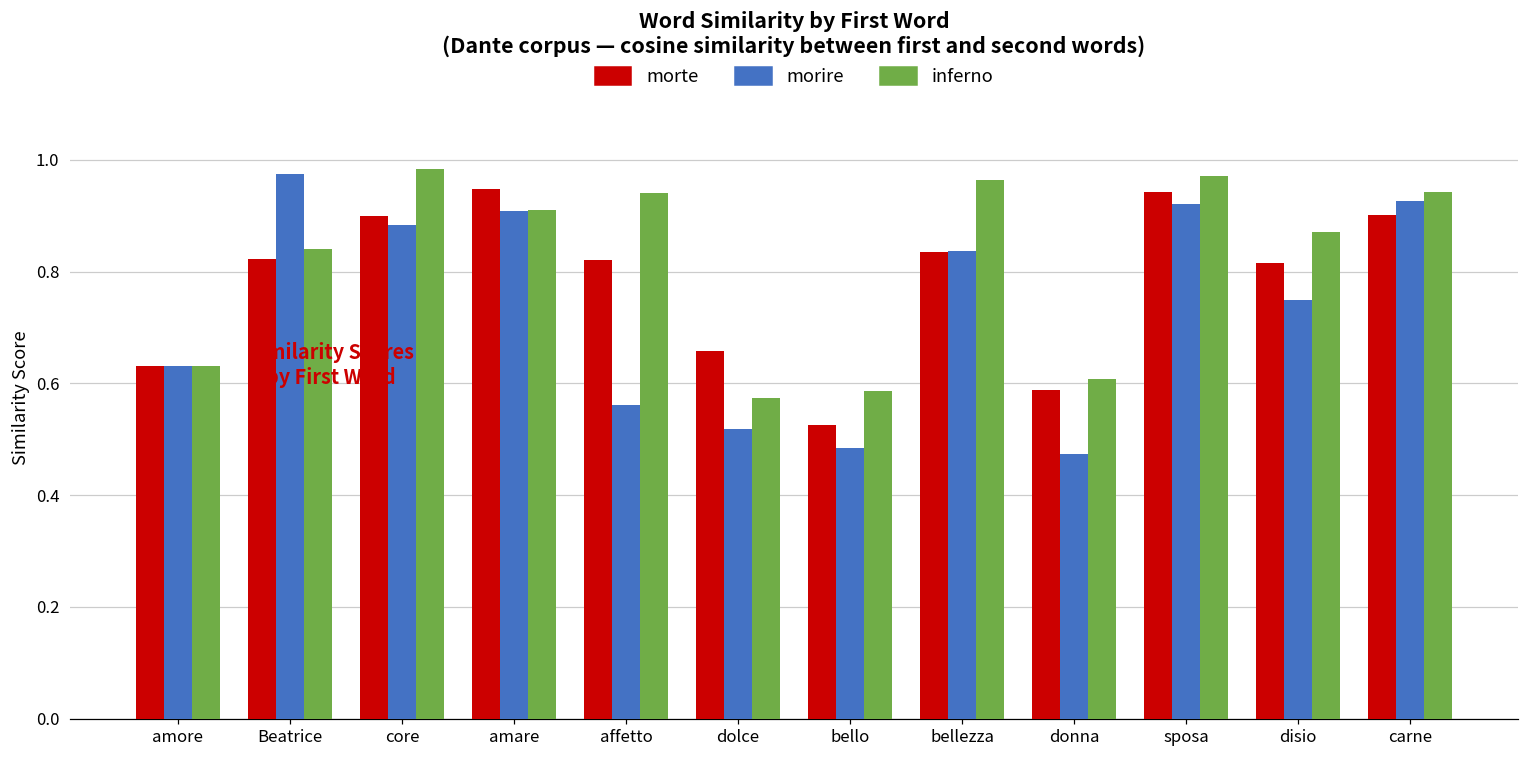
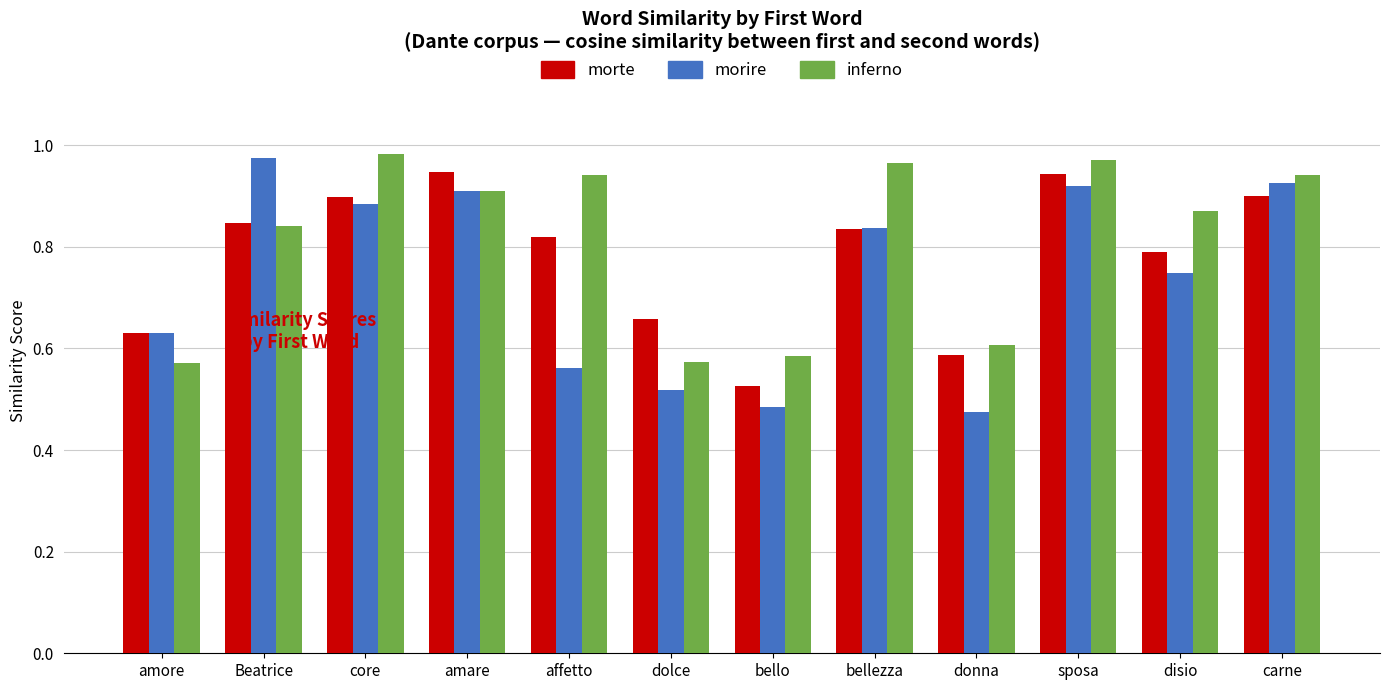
inferno, amore: 0.63 -> 0.57
morte, Beatrice: 0.82 -> 0.85
morte, disio: 0.82 -> 0.79
